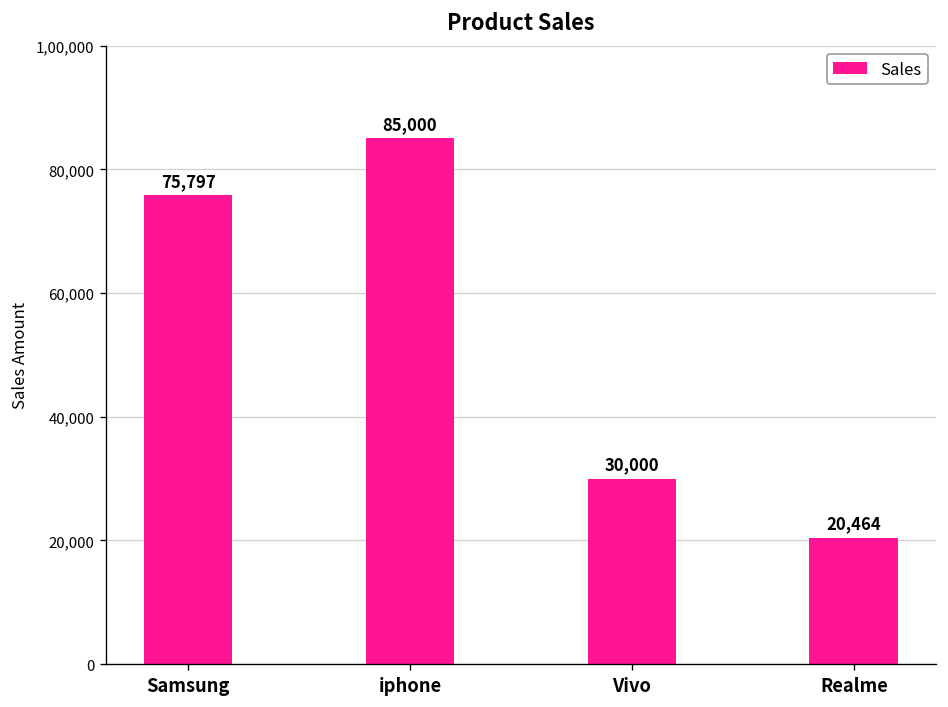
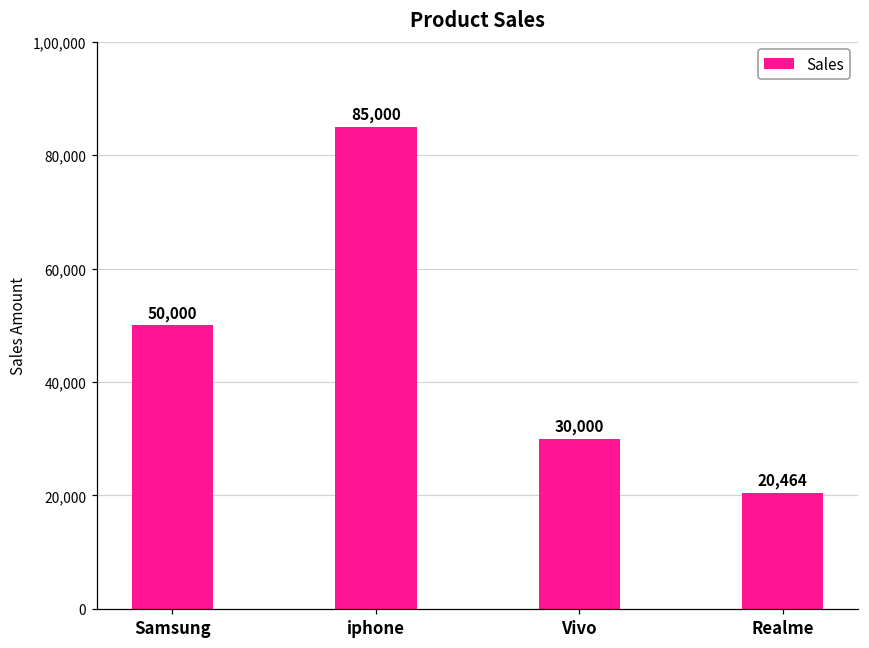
Samsung: 75,797 -> 50,000
